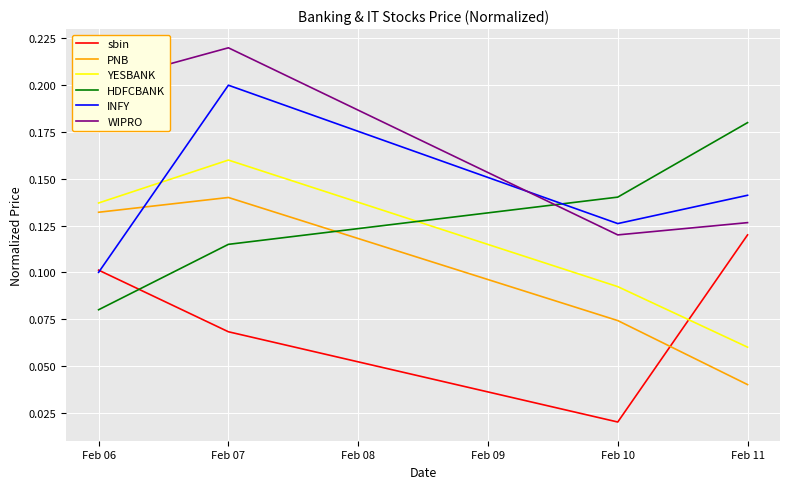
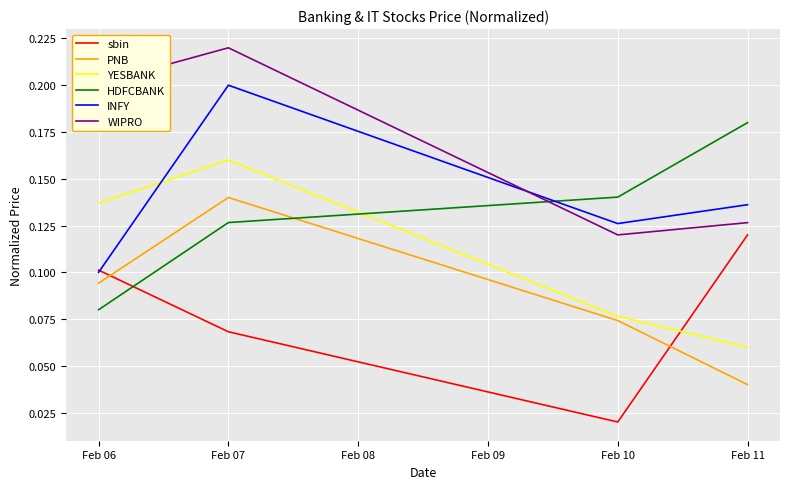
PNB, Feb 06: 0.132 -> 0.094
HDFCBANK, Feb 07: 0.115 -> 0.127
YESBANK, Feb 10: 0.092 -> 0.076
INFY, Feb 11: 0.141 -> 0.136
